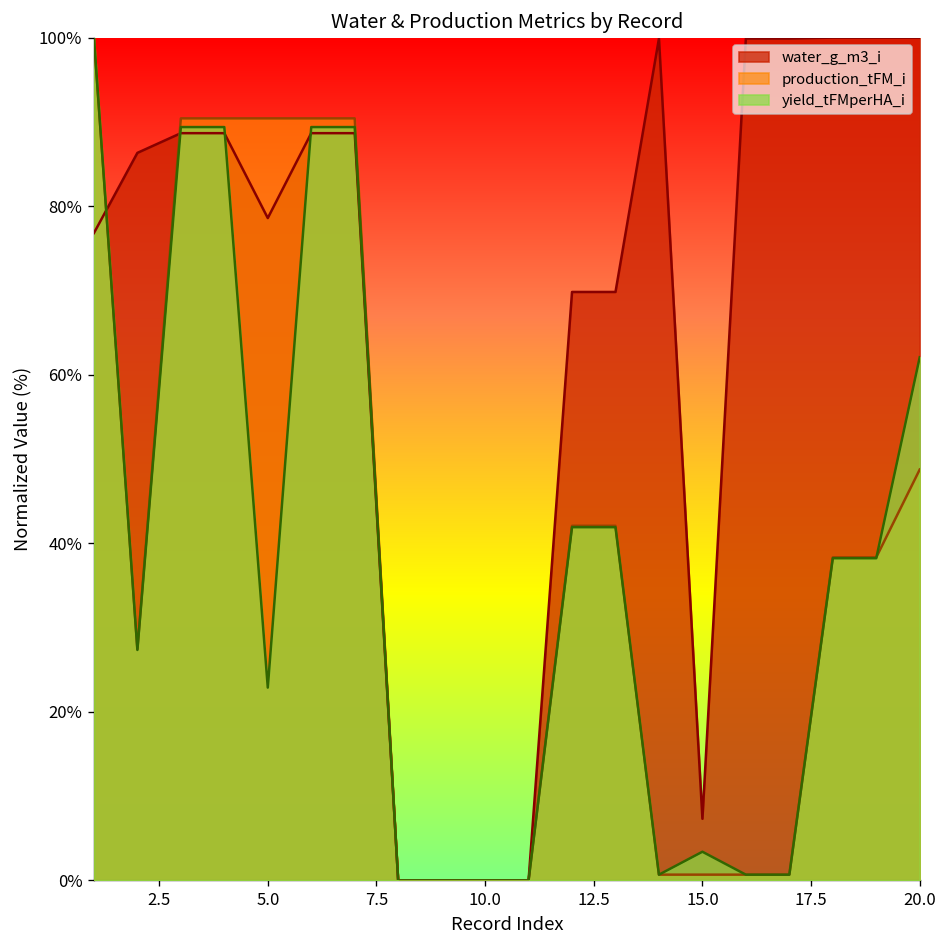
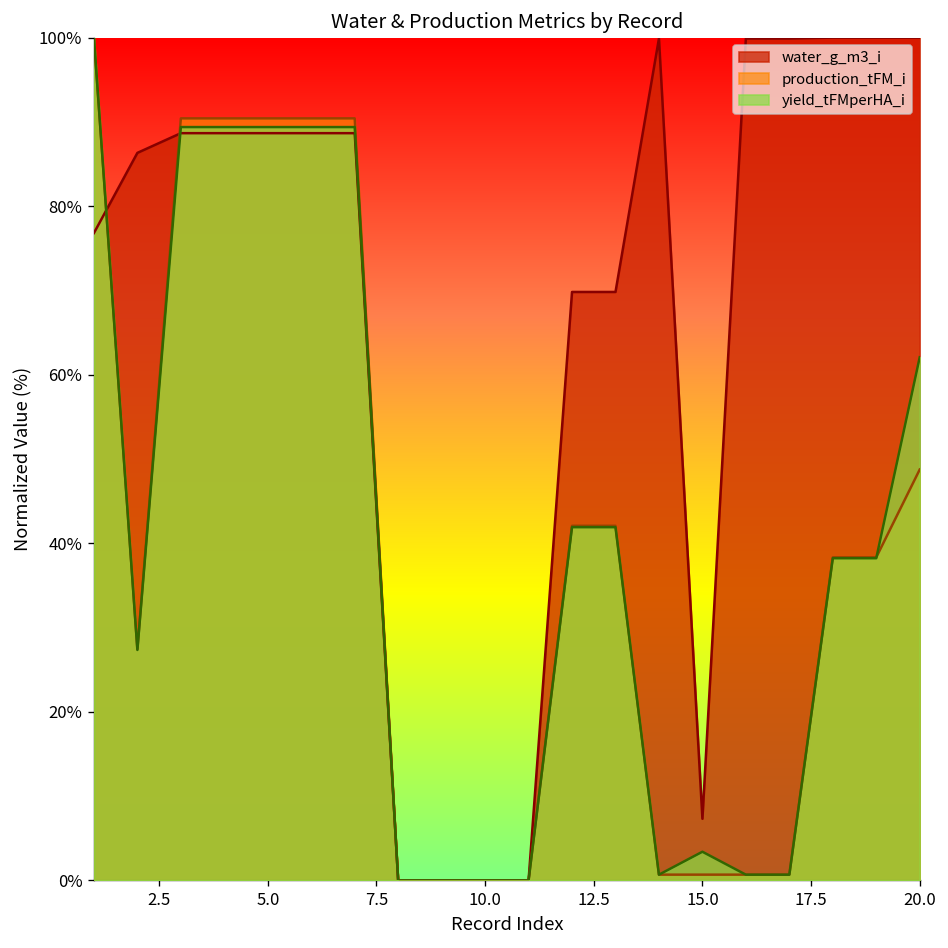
water_g_m3_i, 5.0: 79% -> 89%
yield_tFMperHA_i, 5.0: 23% -> 89%
